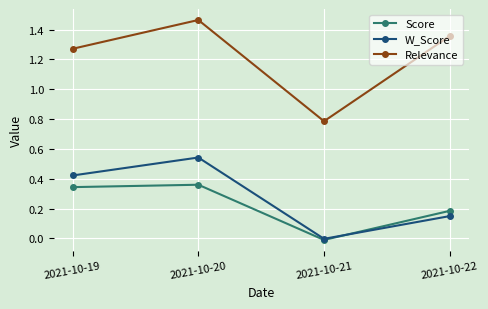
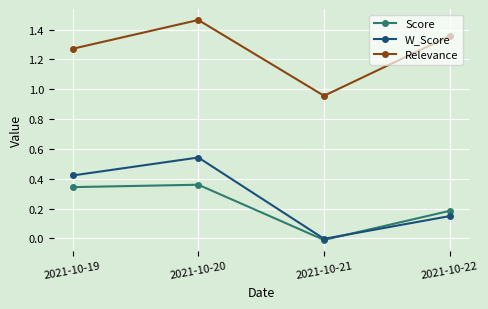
Relevance, 2021-10-21: 0.79 -> 0.96
